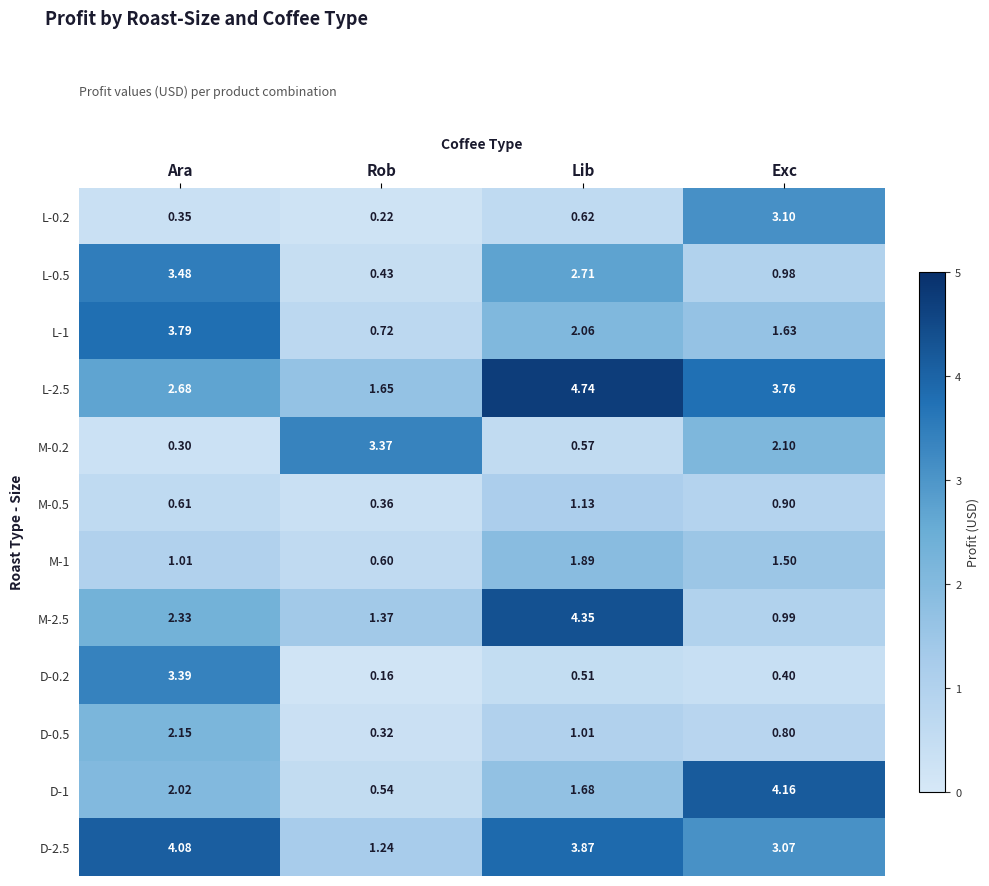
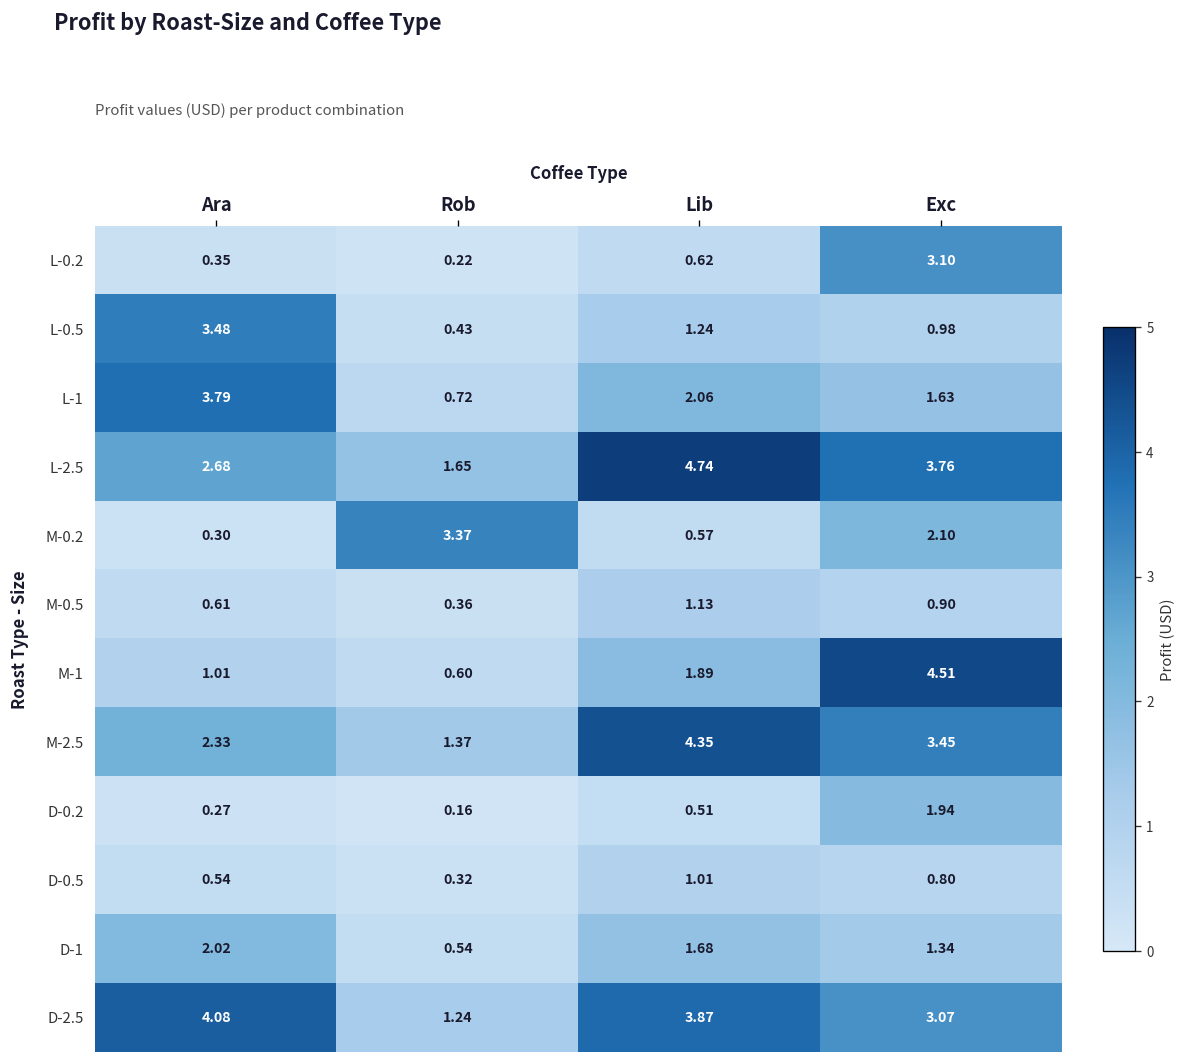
L-0.5, Lib: 2.71 -> 1.24
M-1, Exc: 1.50 -> 4.51
M-2.5, Exc: 0.99 -> 3.45
D-0.2, Ara: 3.39 -> 0.27
D-0.2, Exc: 0.40 -> 1.94
D-0.5, Ara: 2.15 -> 0.54
D-1, Exc: 4.16 -> 1.34
